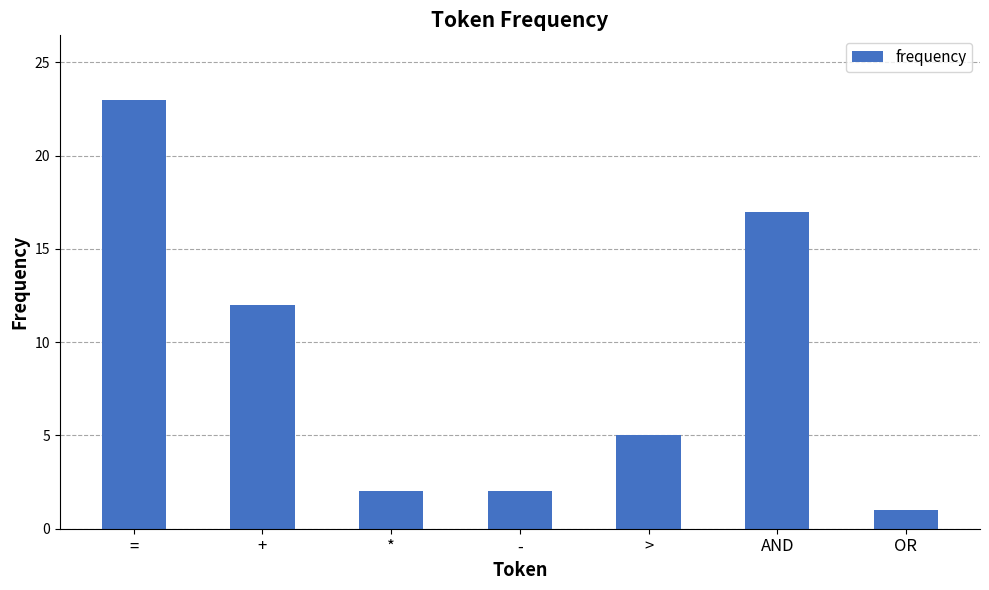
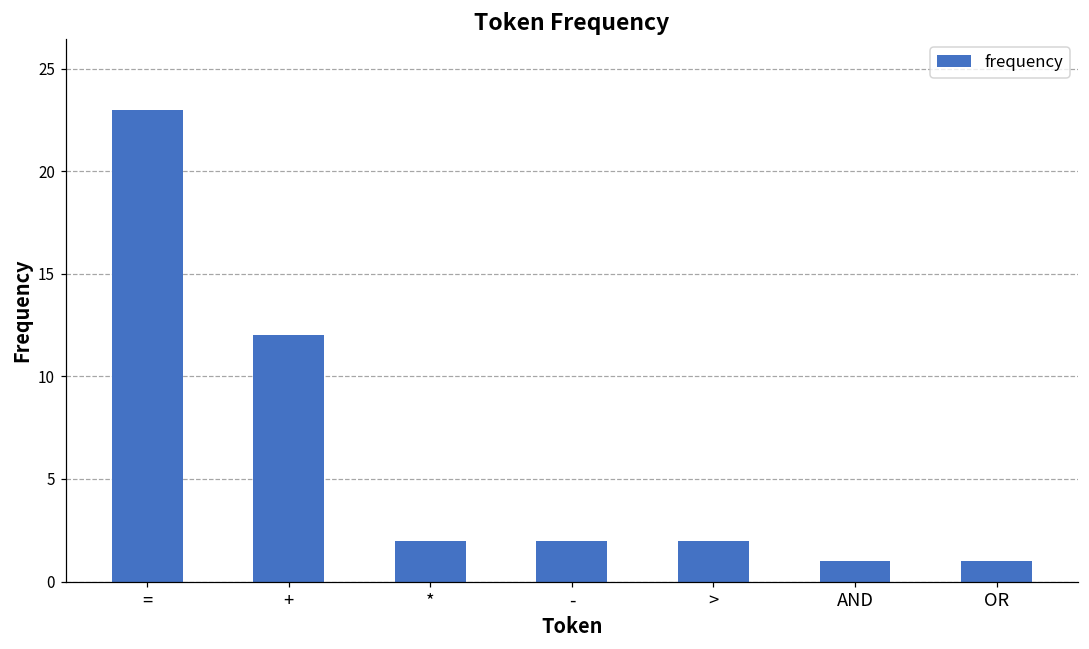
>: 5 -> 2
AND: 17 -> 1
